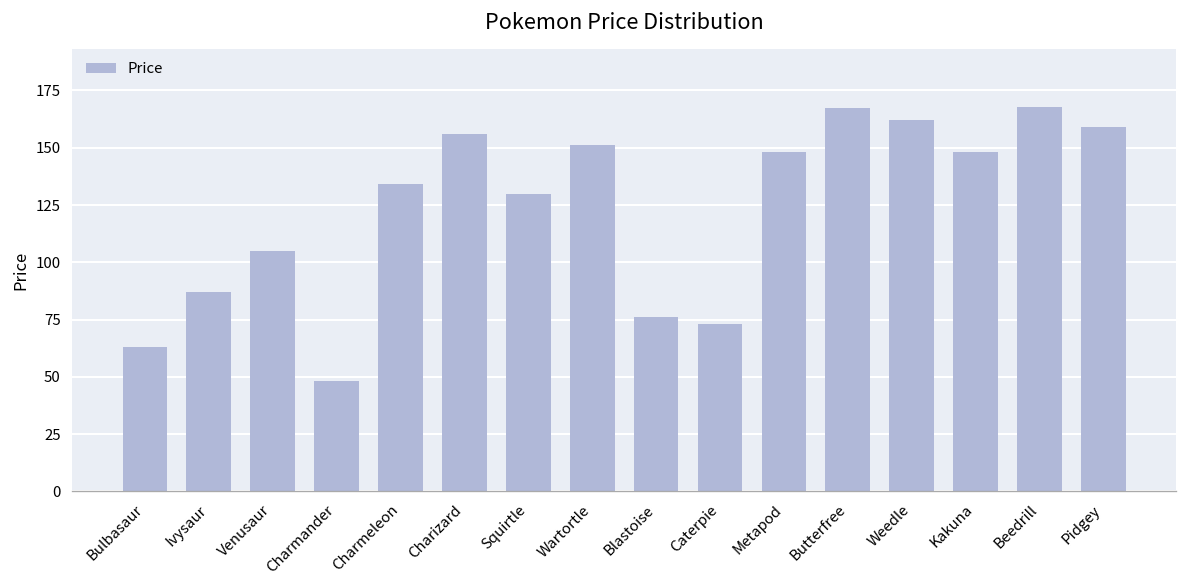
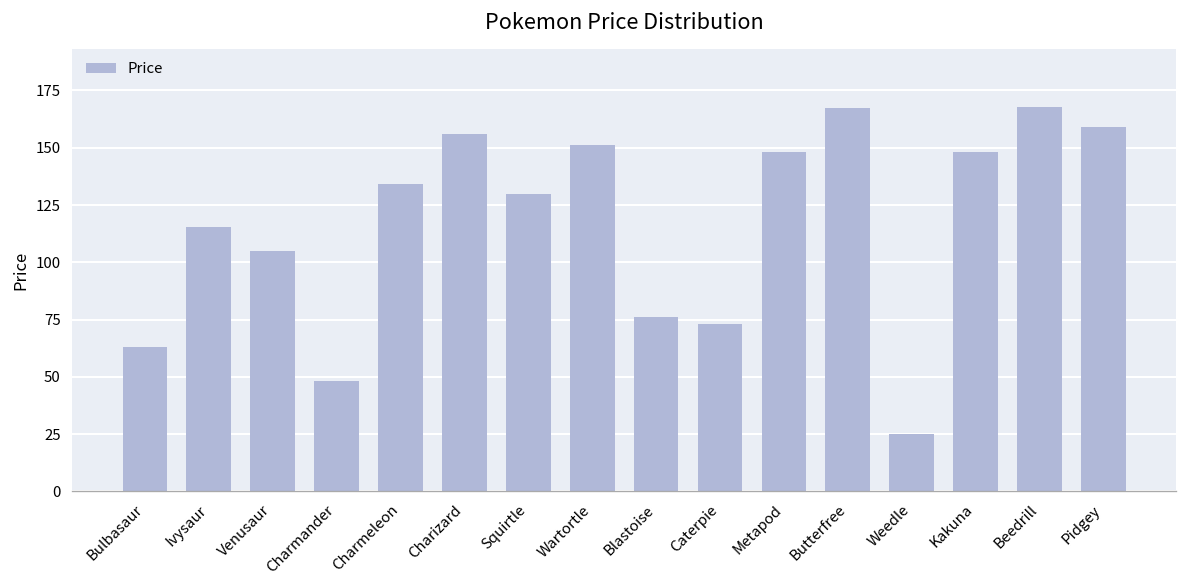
Ivysaur: 87 -> 116
Weedle: 162 -> 25
